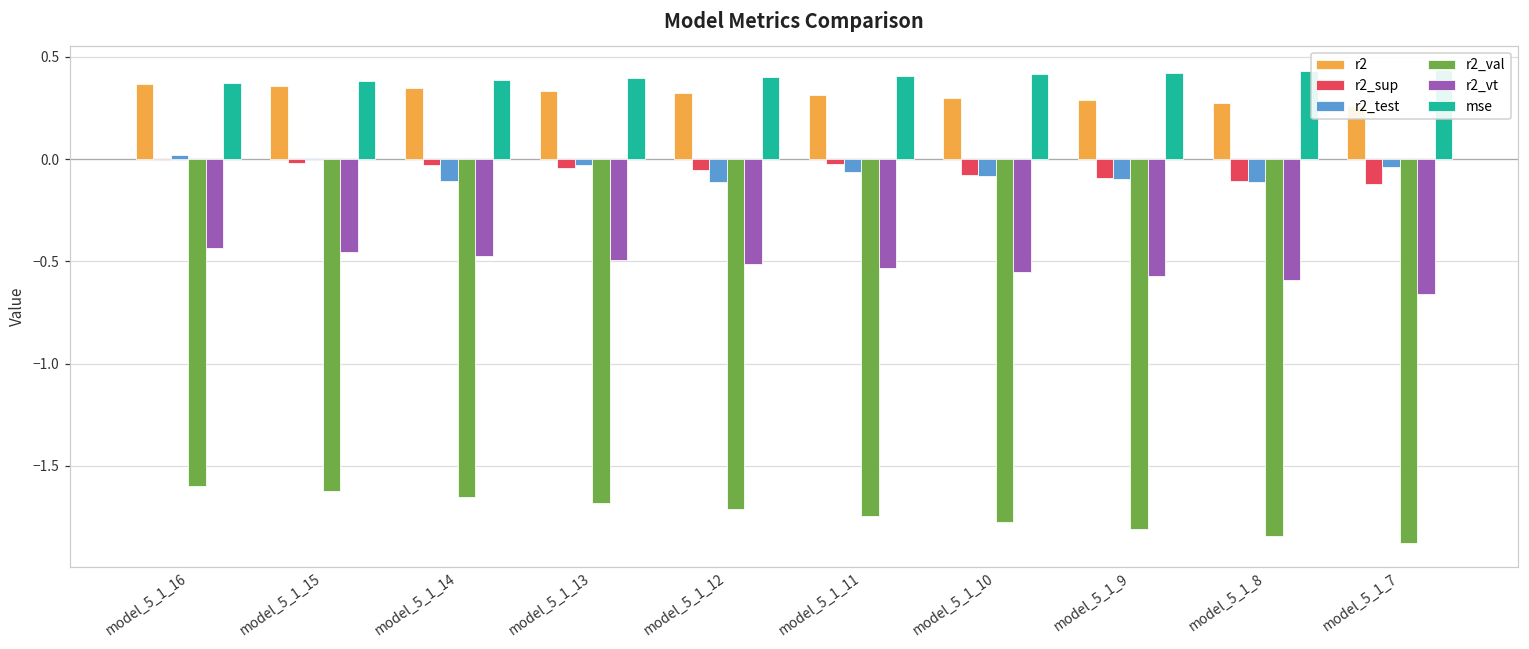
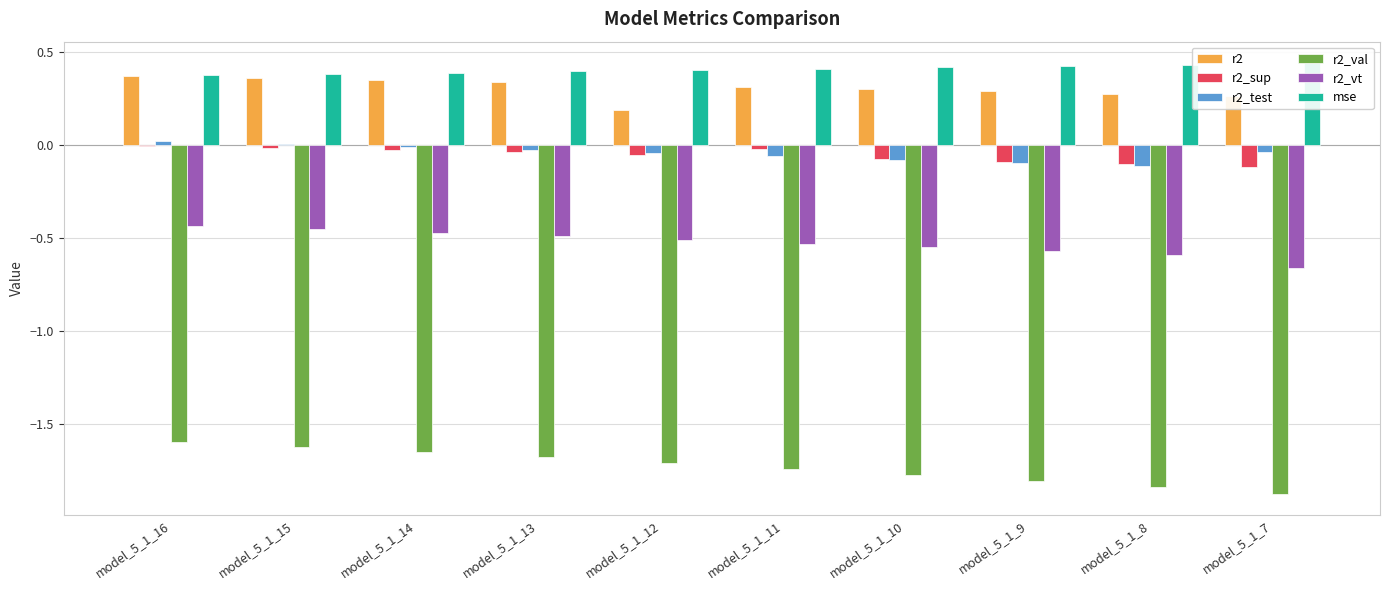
r2_test, model_5_1_14: -0.11 -> -0.01
r2, model_5_1_12: 0.32 -> 0.19
r2_test, model_5_1_12: -0.11 -> -0.05
